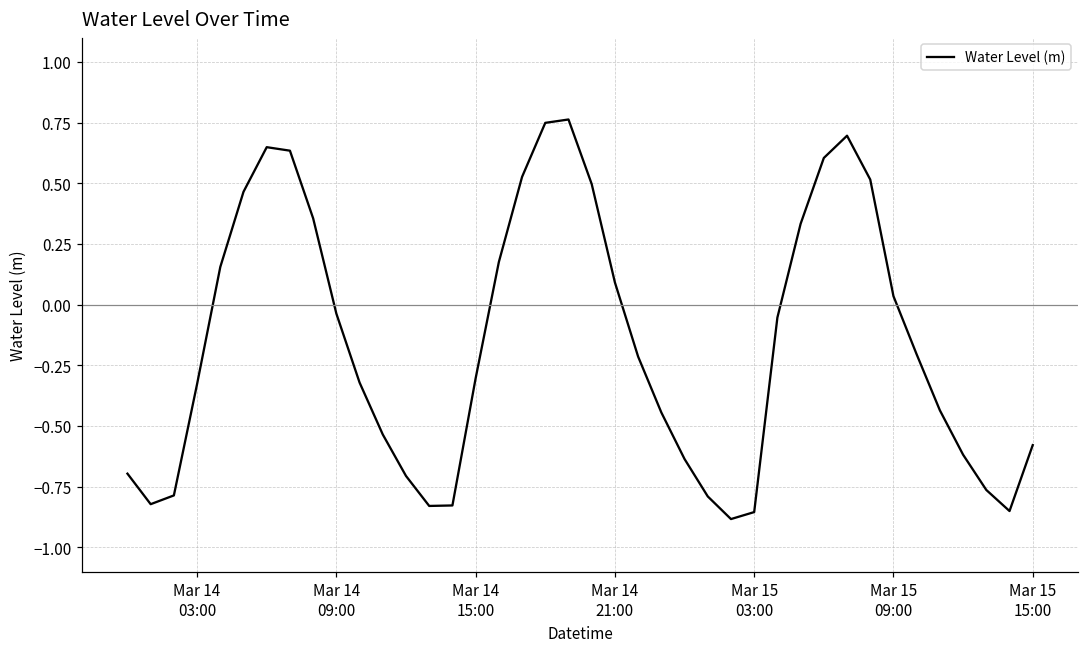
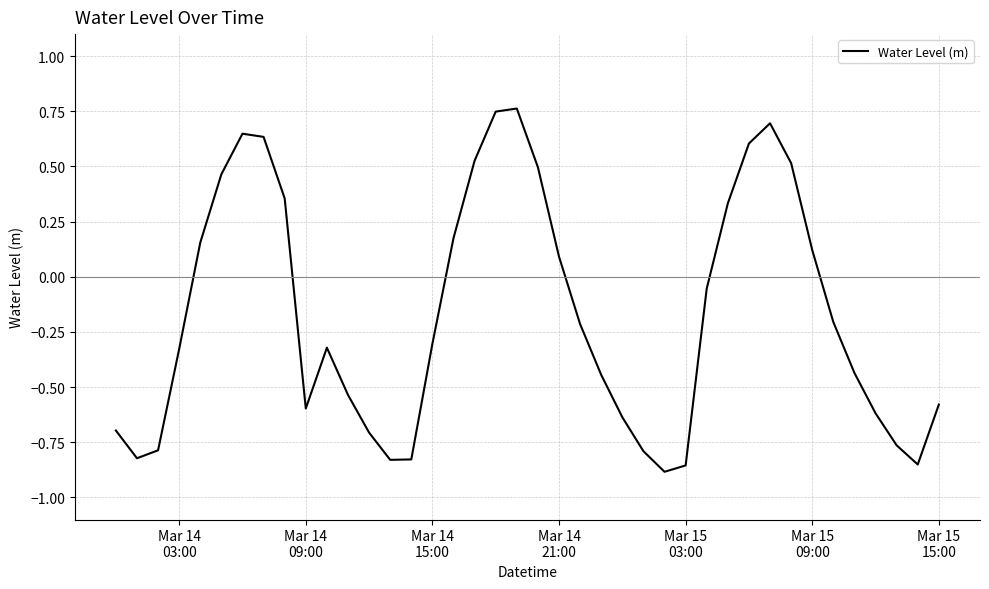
Mar 14 09:00: -0.04 -> -0.60
Mar 15 09:00: 0.03 -> 0.12
